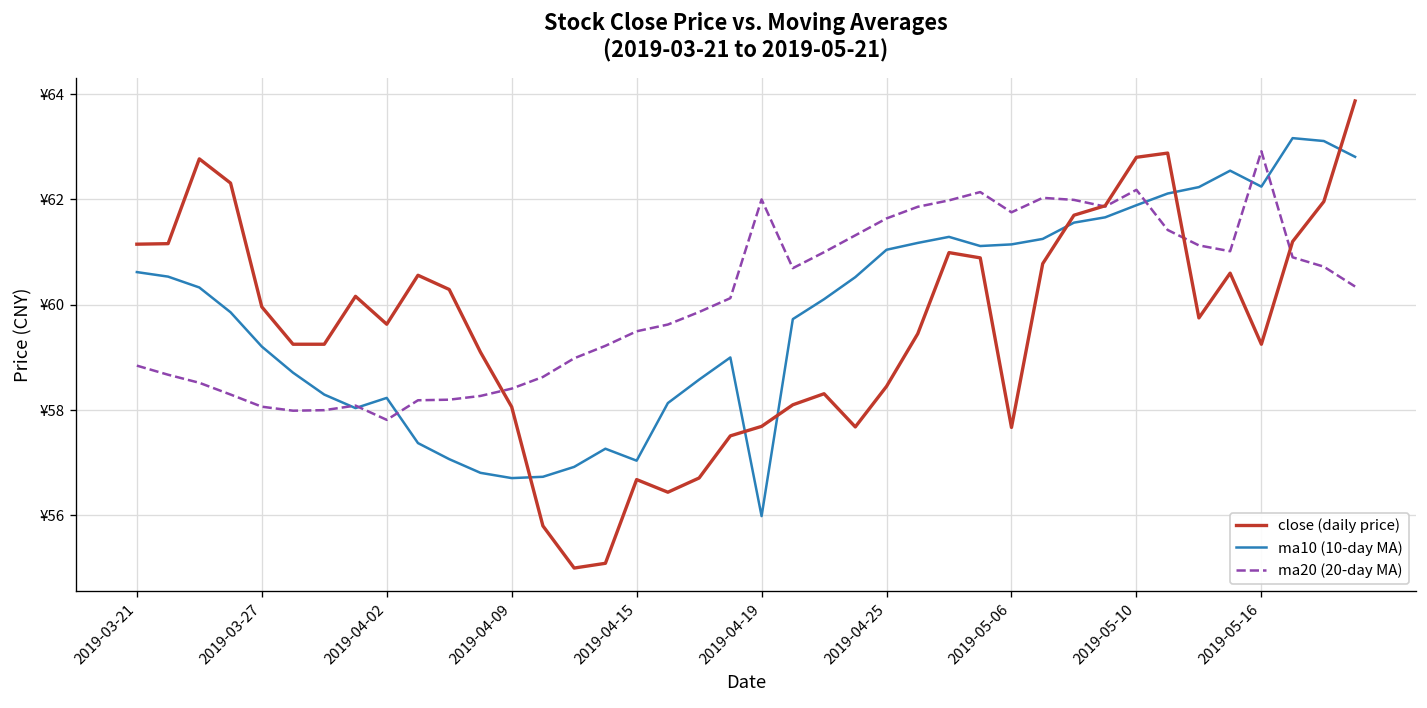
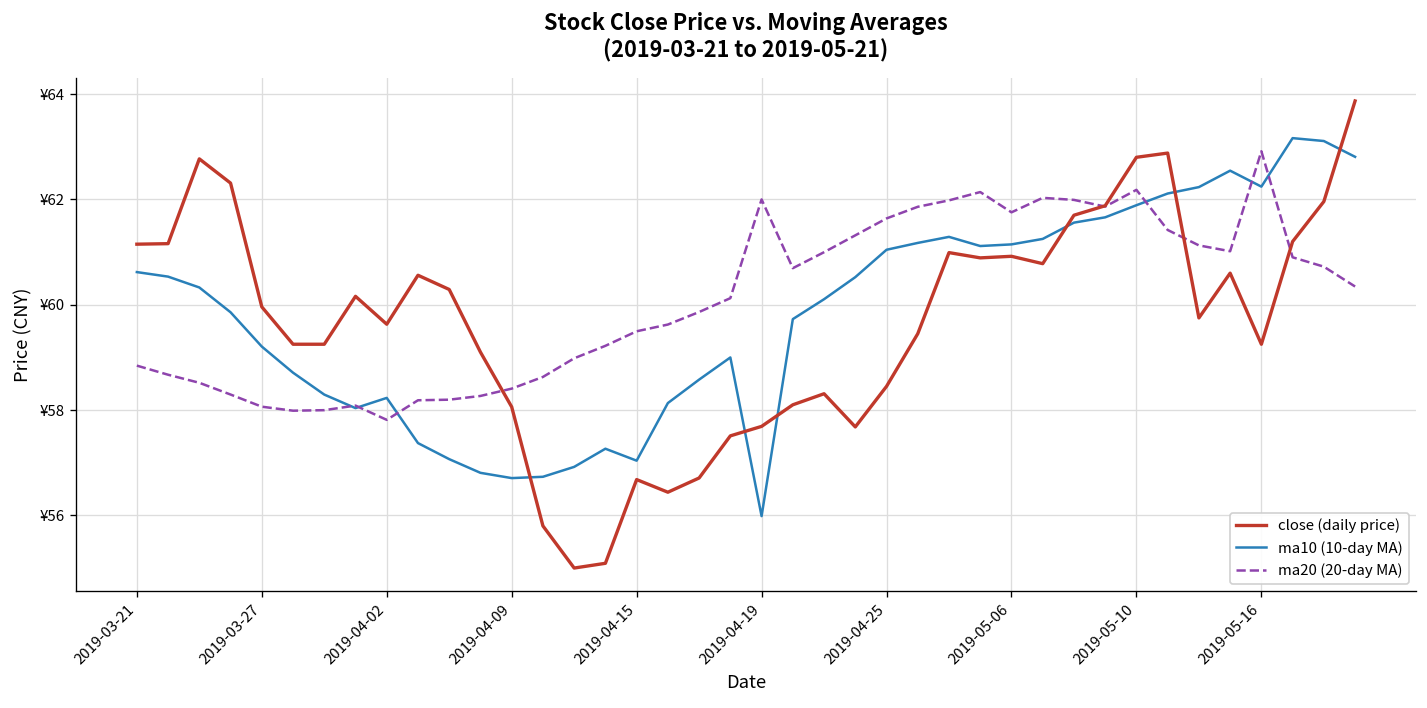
close (daily price), 2019-05-06: ¥57.7 -> ¥60.9
